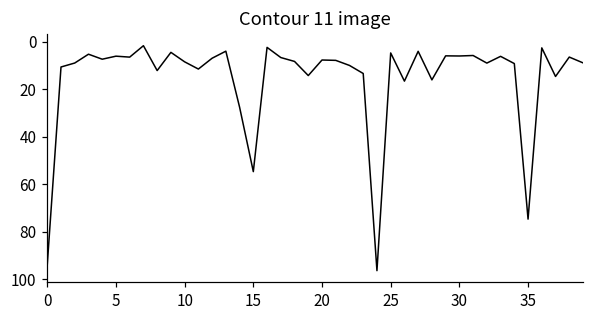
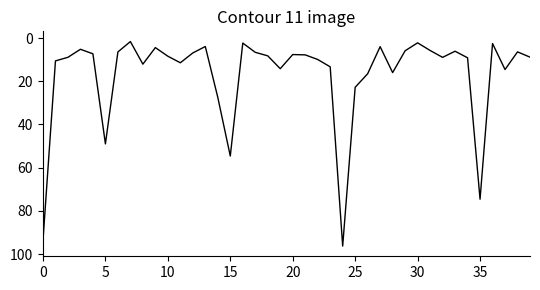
5: 6 -> 49
25: 5 -> 23
30: 6 -> 2
